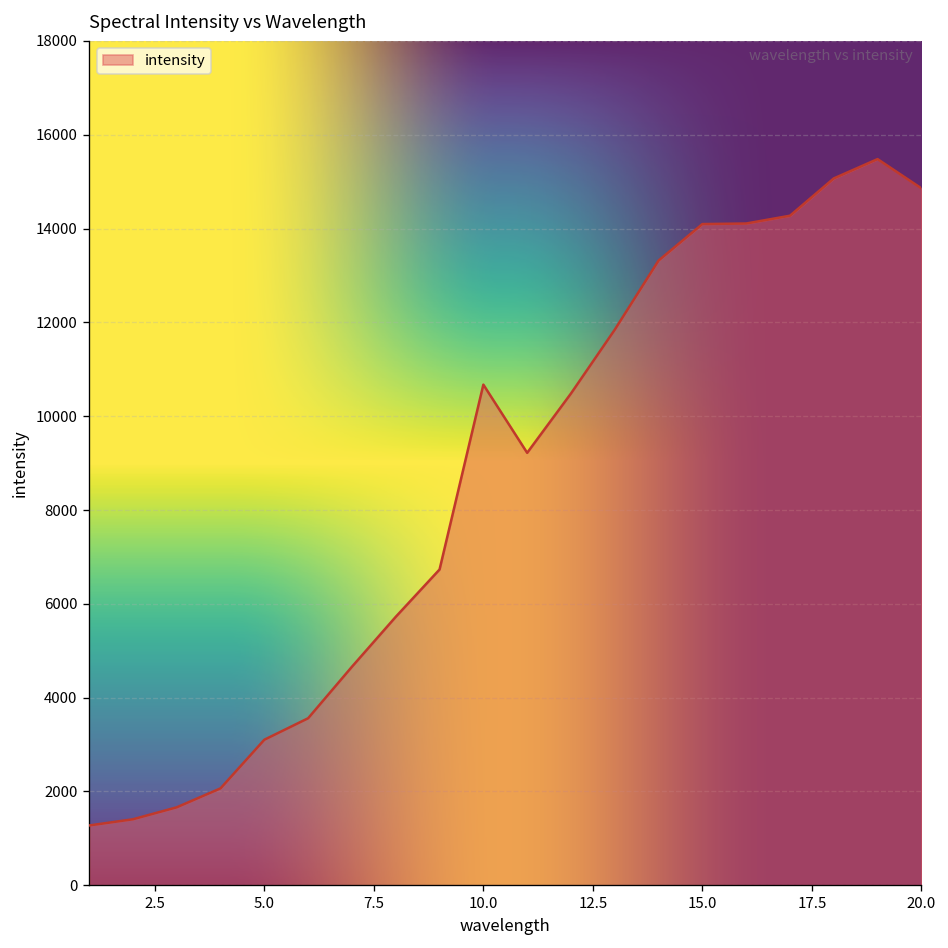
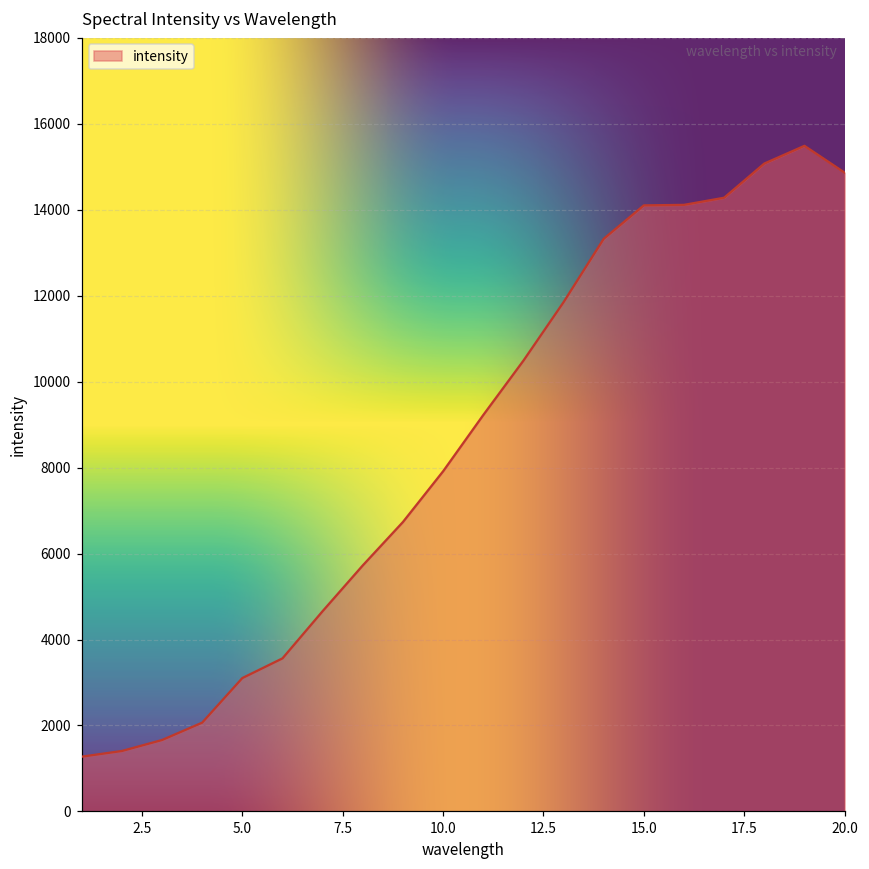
10.0: 10700 -> 7900
